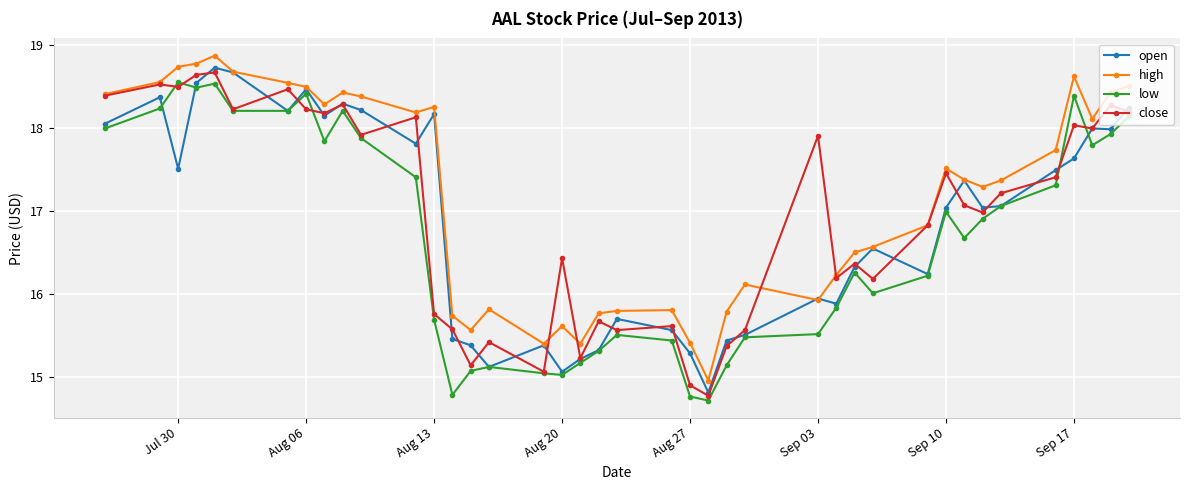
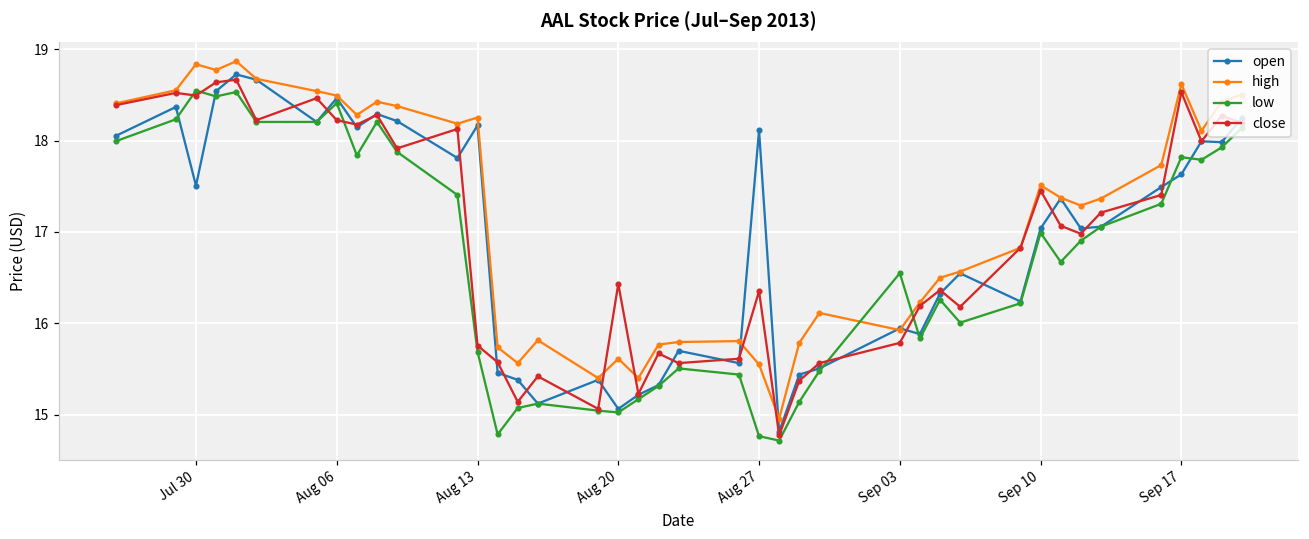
high, Jul 30: 18.7 -> 18.8
open, Aug 27: 15.3 -> 18.1
high, Aug 27: 15.4 -> 15.5
close, Aug 27: 14.9 -> 16.4
low, Sep 03: 15.5 -> 16.5
close, Sep 03: 17.9 -> 15.8
low, Sep 17: 18.4 -> 17.8
close, Sep 17: 18.0 -> 18.5
